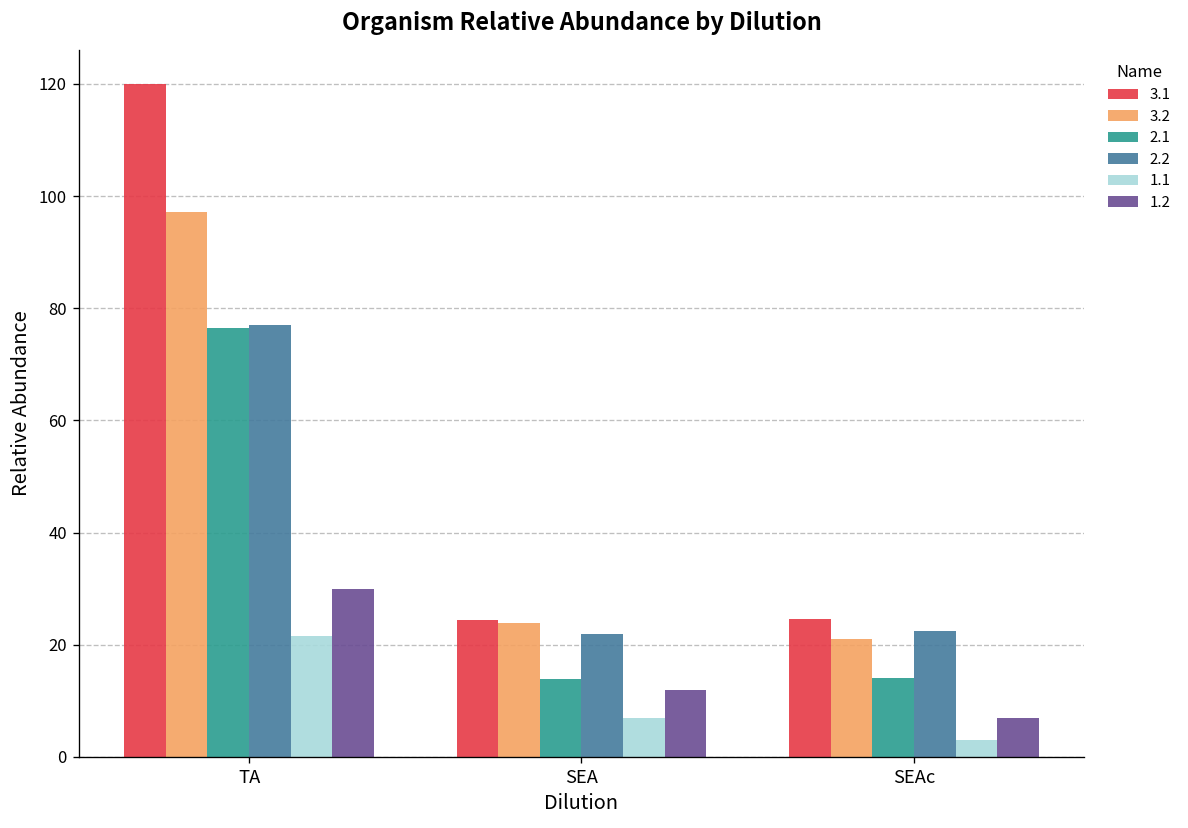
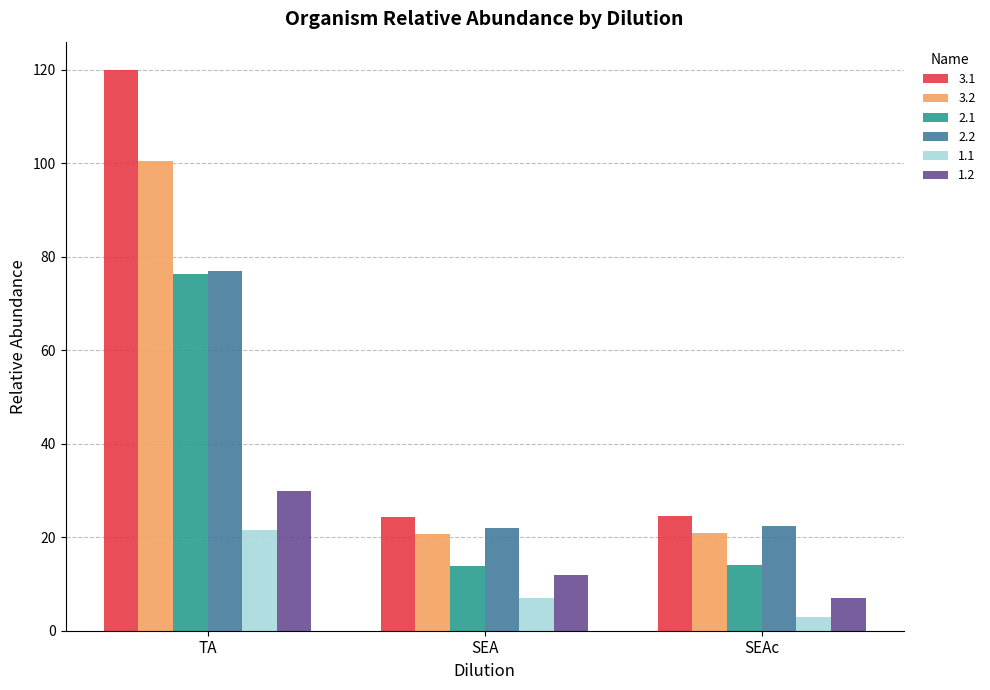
3.2, TA: 97 -> 100
3.2, SEA: 24 -> 21
